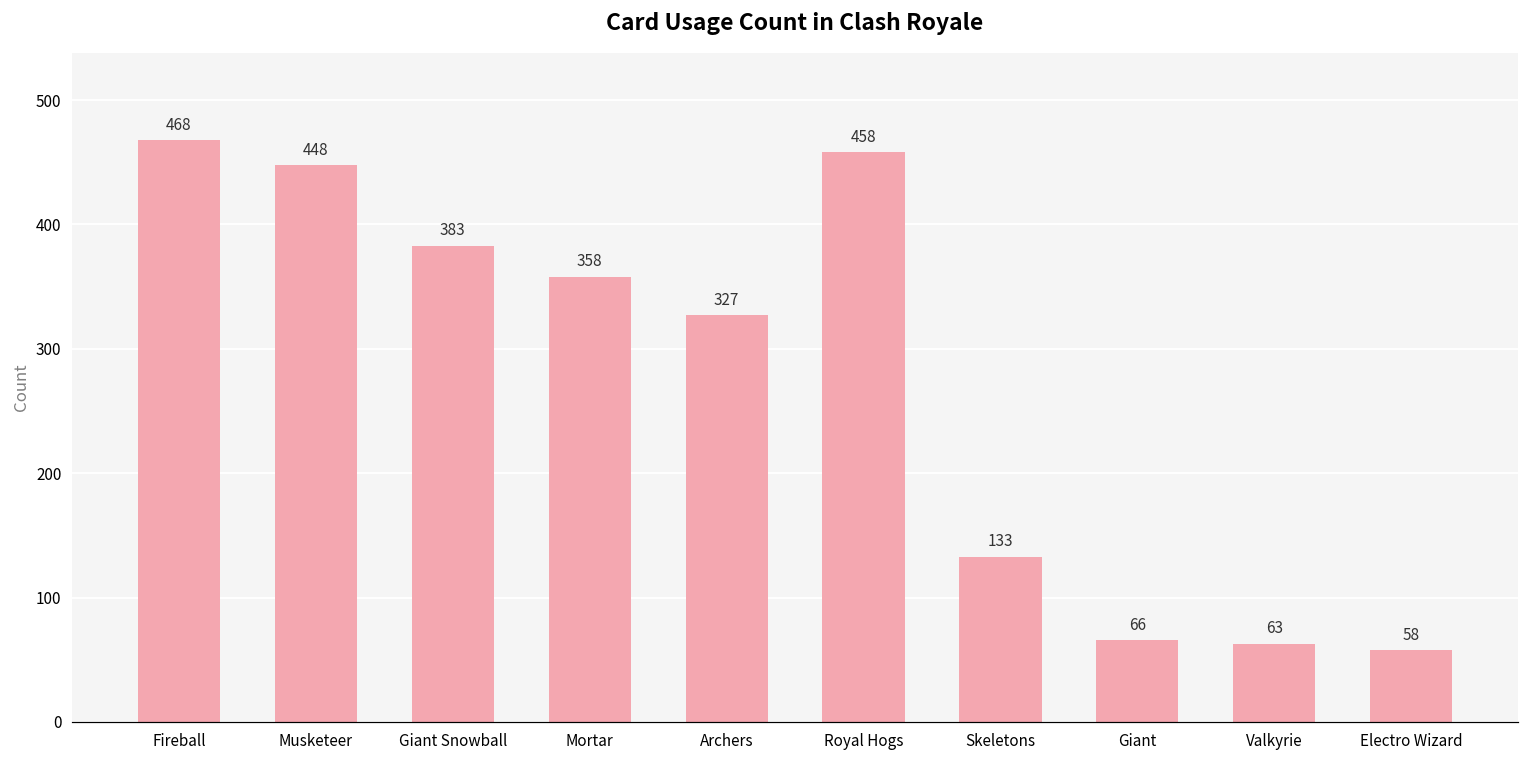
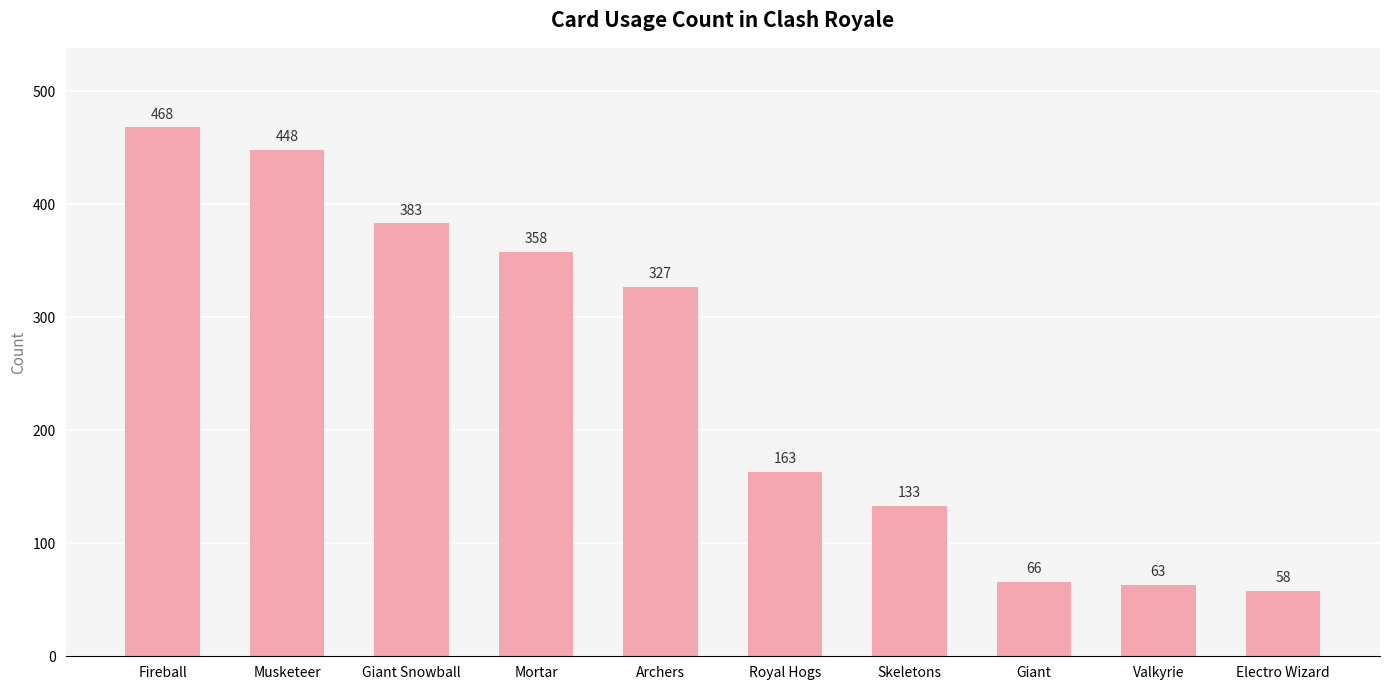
Royal Hogs: 458 -> 163
